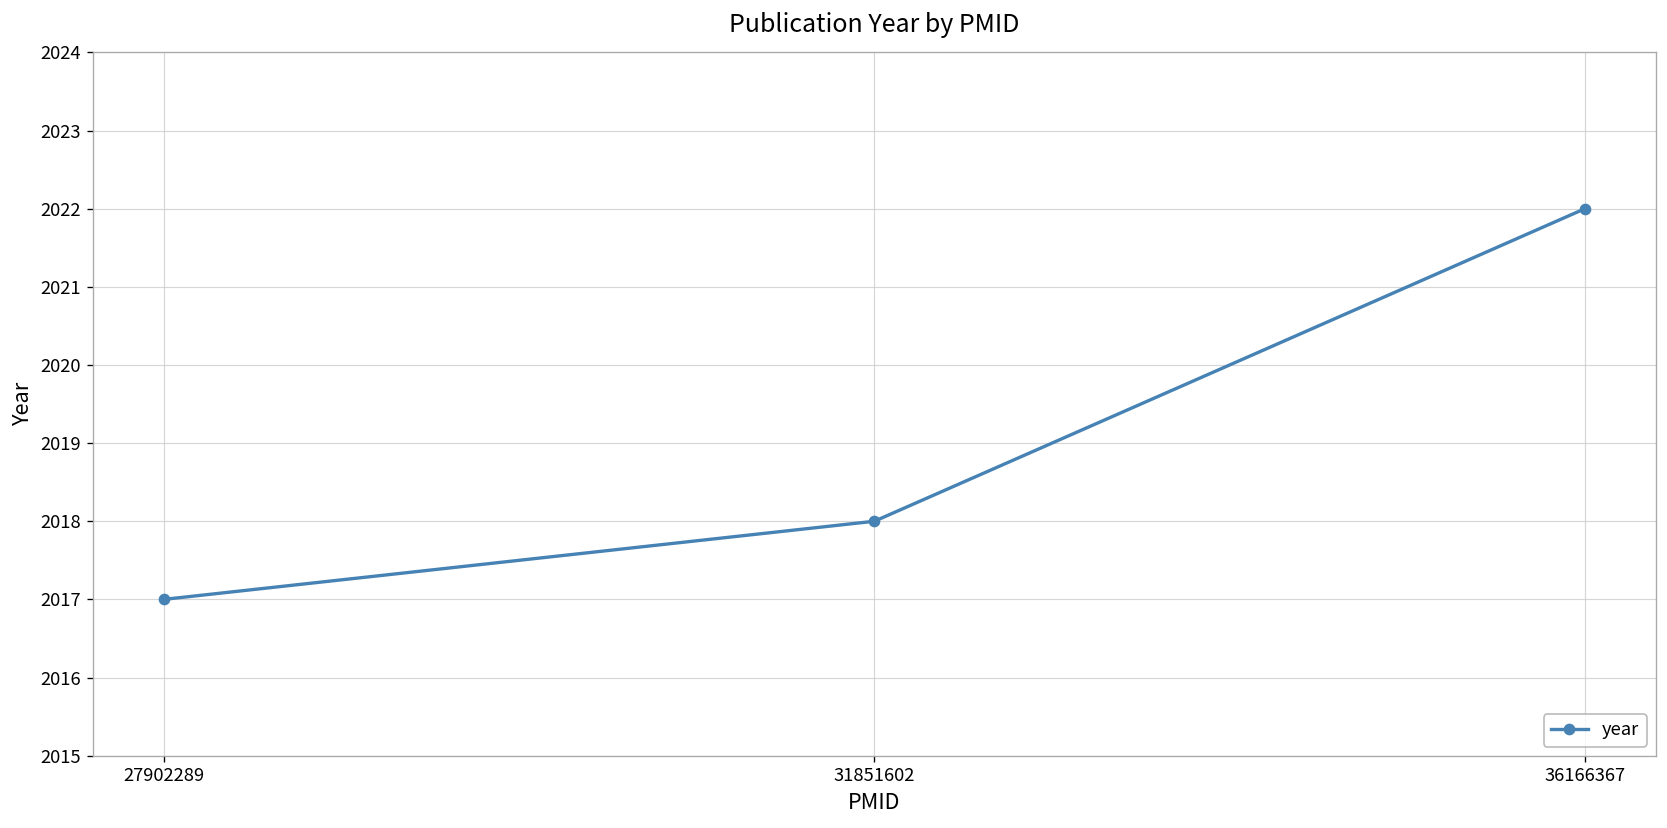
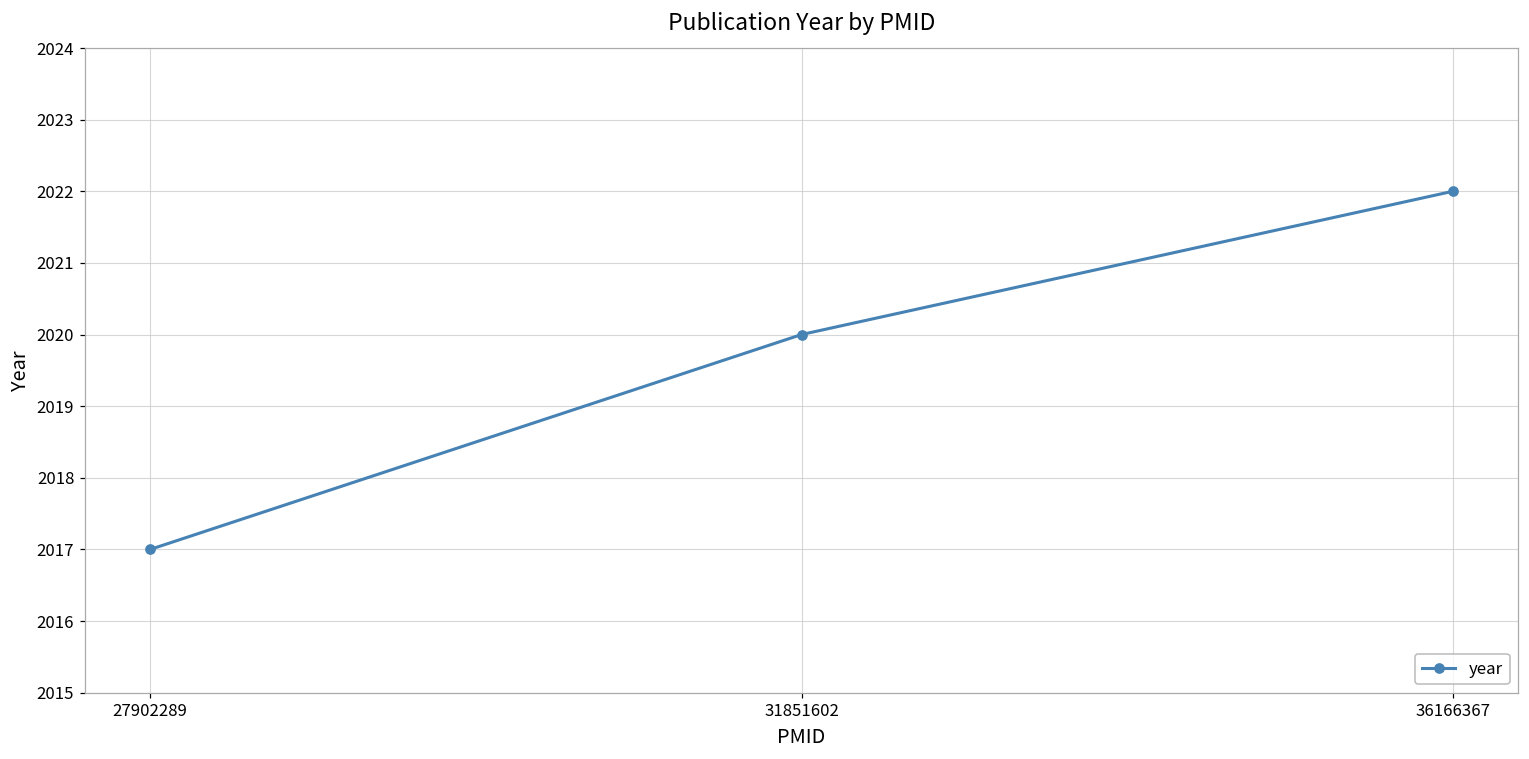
31851602: 2018 -> 2020
